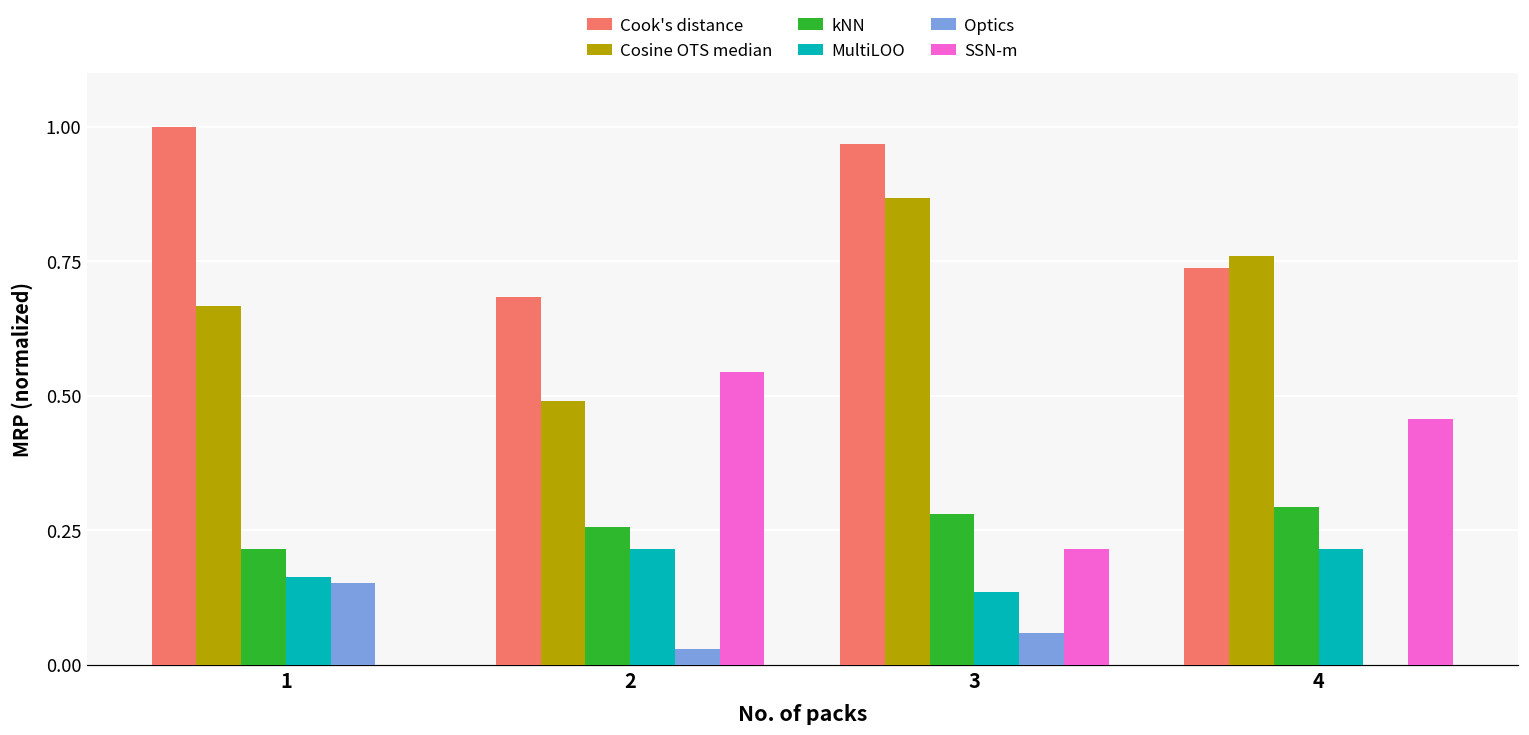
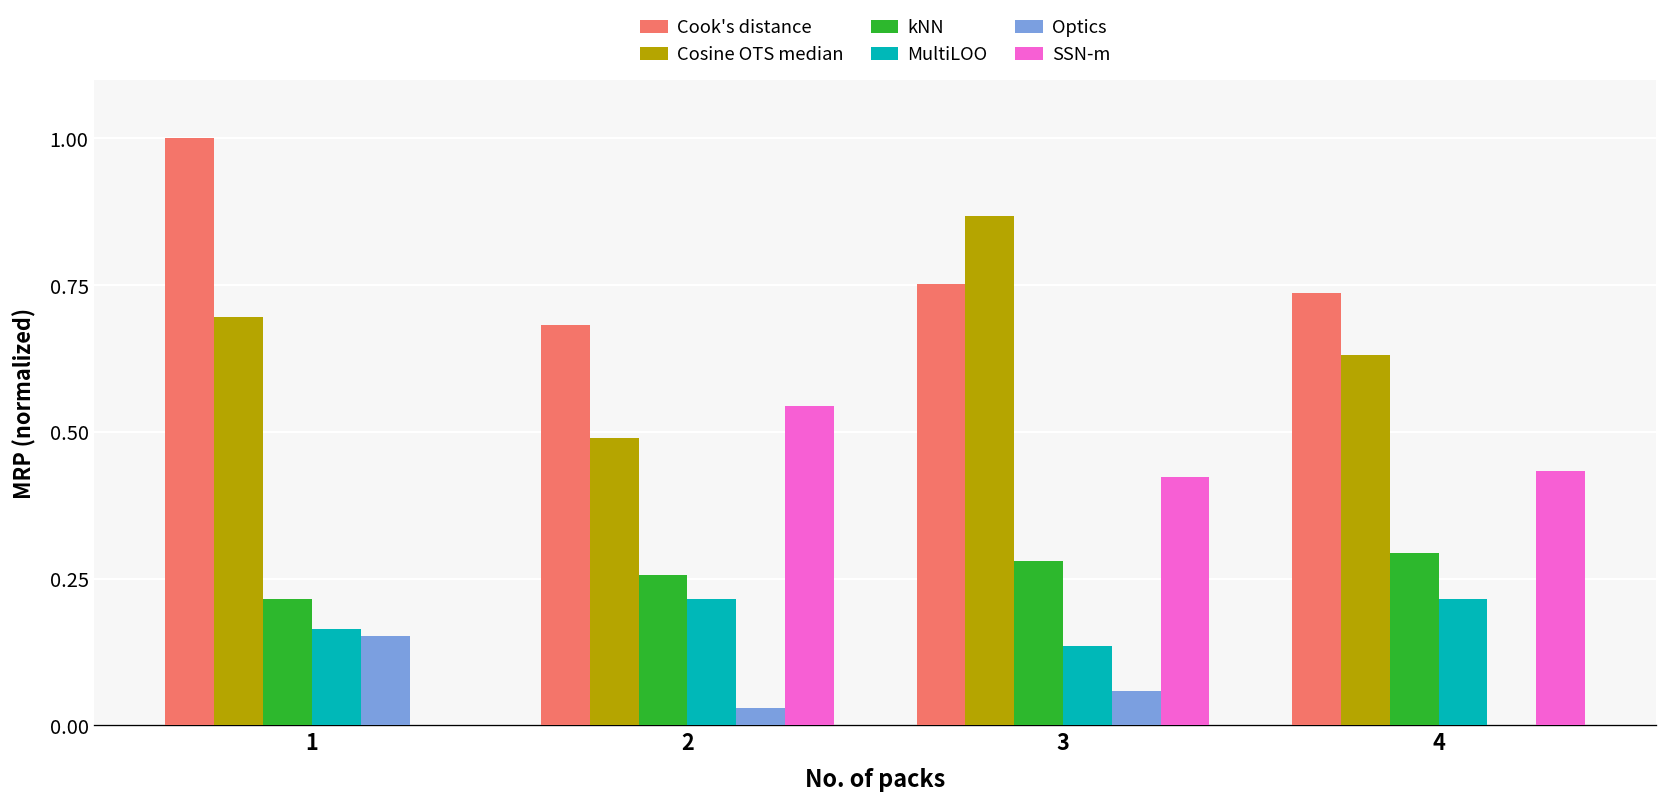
Cosine OTS median, 1: 0.67 -> 0.70
Cook's distance, 3: 0.97 -> 0.75
SSN-m, 3: 0.22 -> 0.42
Cosine OTS median, 4: 0.76 -> 0.63
SSN-m, 4: 0.46 -> 0.43
